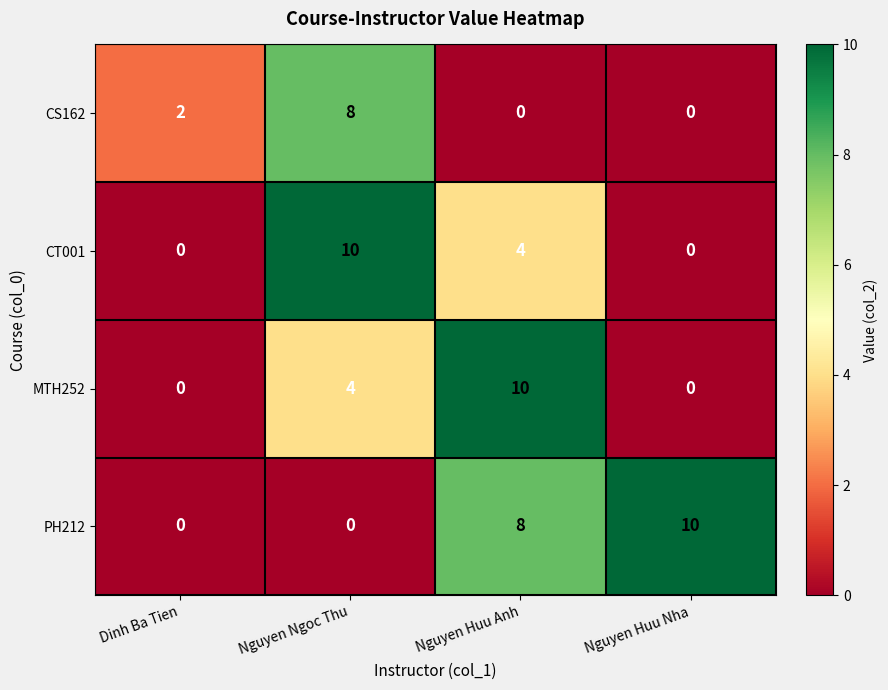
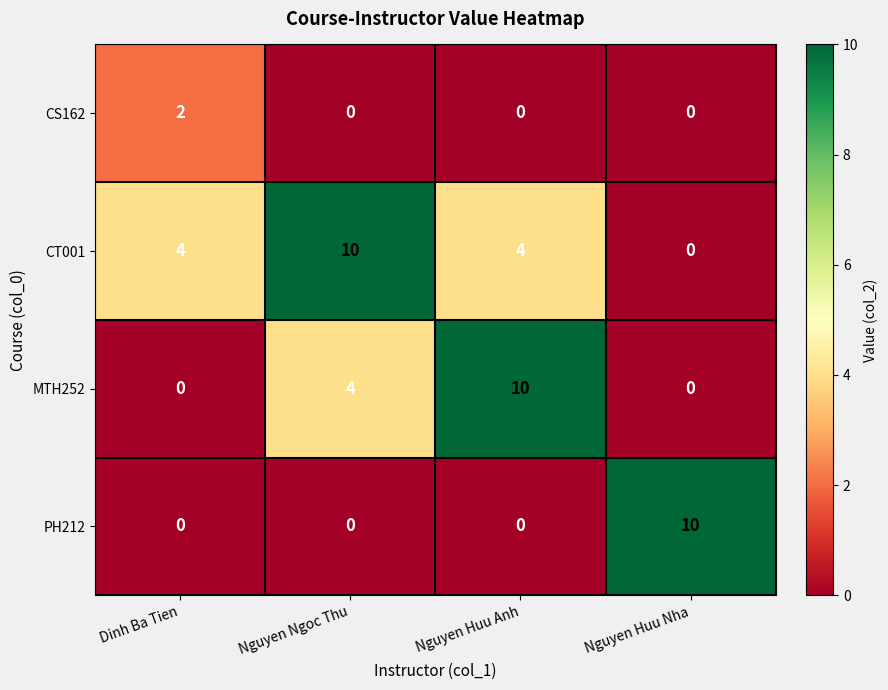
CS162, Nguyen Ngoc Thu: 8 -> 0
CT001, Dinh Ba Tien: 0 -> 4
PH212, Nguyen Huu Anh: 8 -> 0
